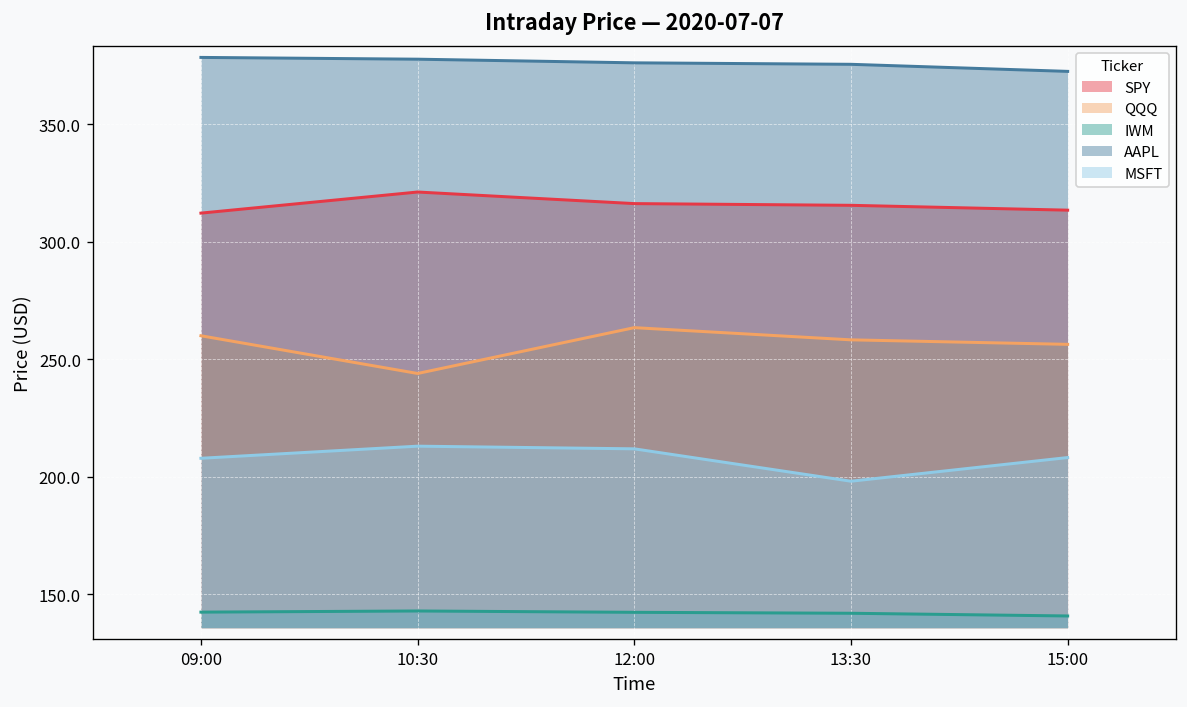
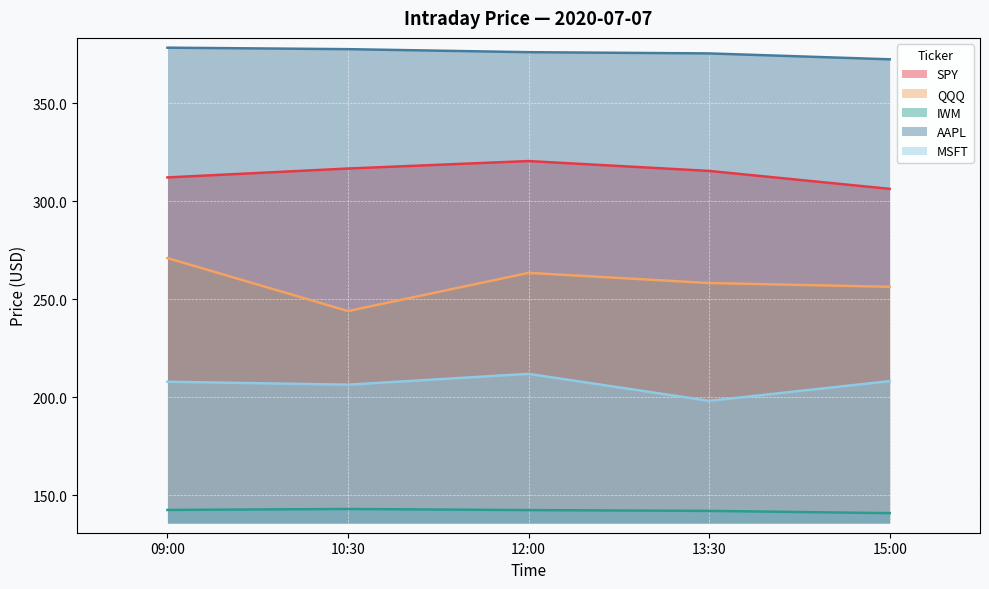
QQQ, 09:00: 260 -> 271
SPY, 10:30: 321 -> 317
MSFT, 10:30: 213 -> 206
SPY, 12:00: 316 -> 321
SPY, 15:00: 313 -> 306
